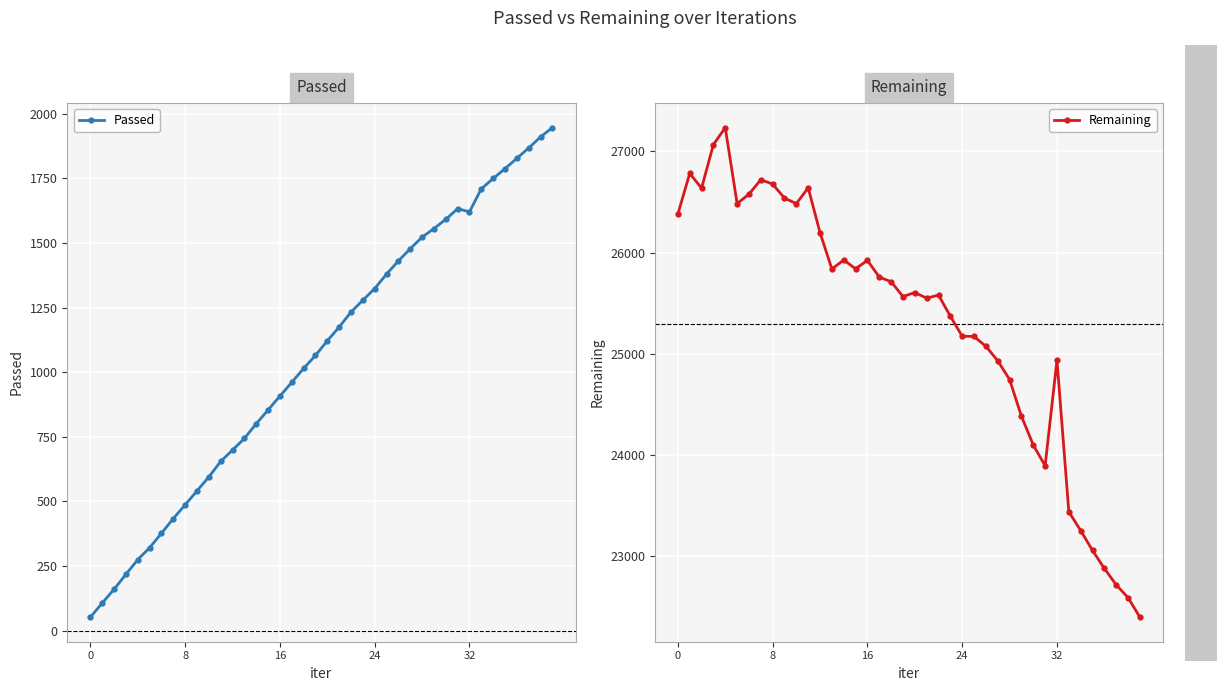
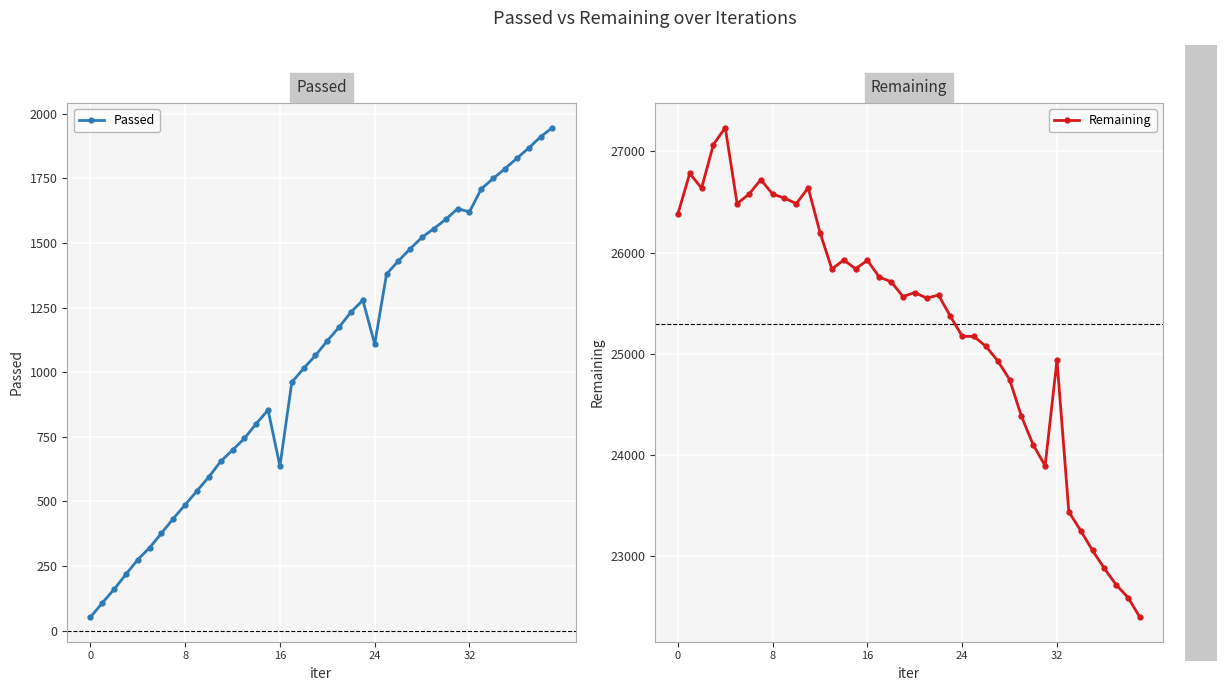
Passed, 16: 910 -> 640
Passed, 24: 1320 -> 1110
Remaining, 8: 26680 -> 26580
